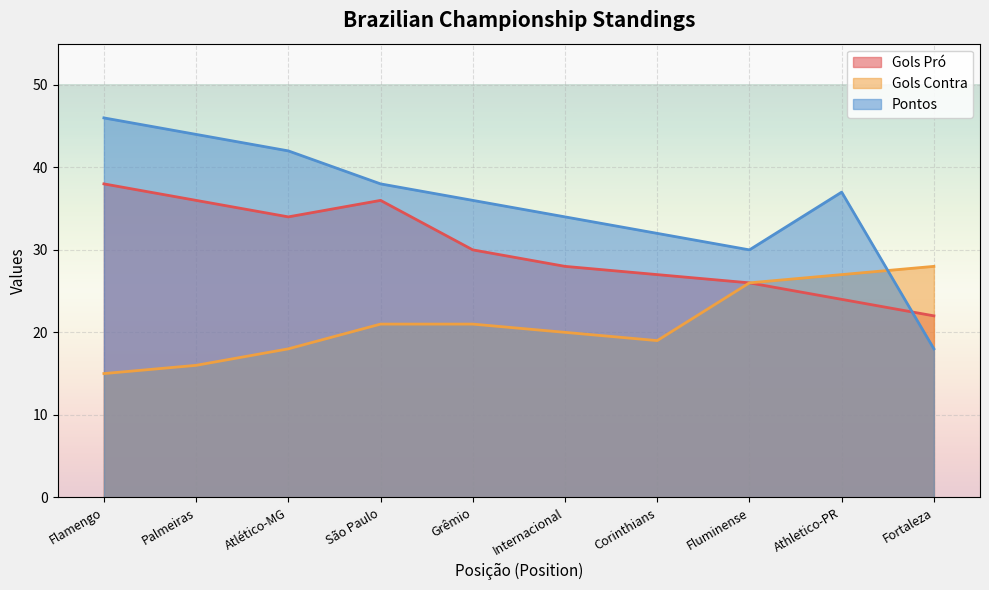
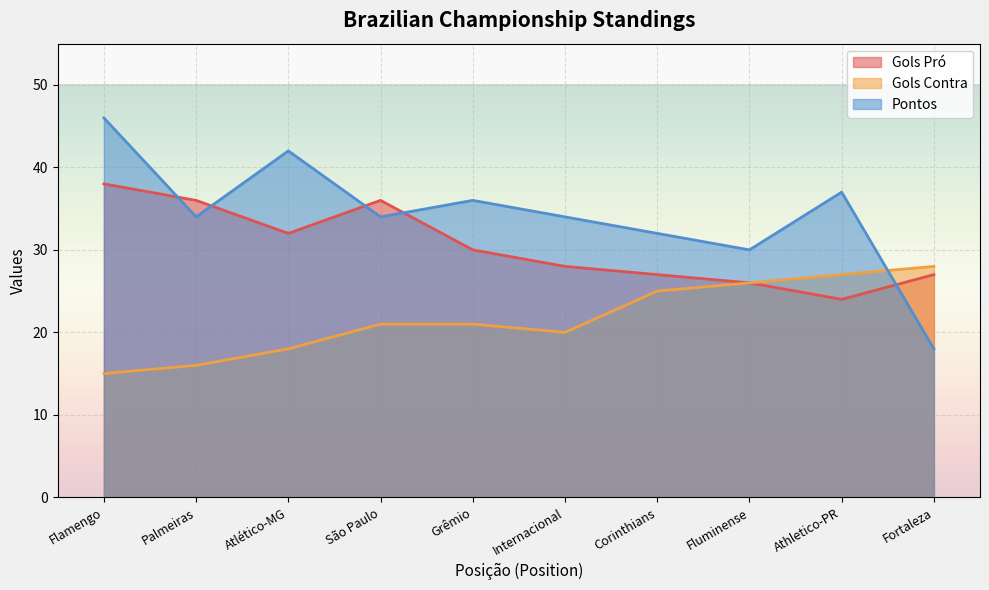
Pontos, Palmeiras: 44 -> 34
Gols Pró, Atlético-MG: 34 -> 32
Pontos, São Paulo: 38 -> 34
Gols Contra, Corinthians: 19 -> 25
Gols Pró, Fortaleza: 22 -> 27
